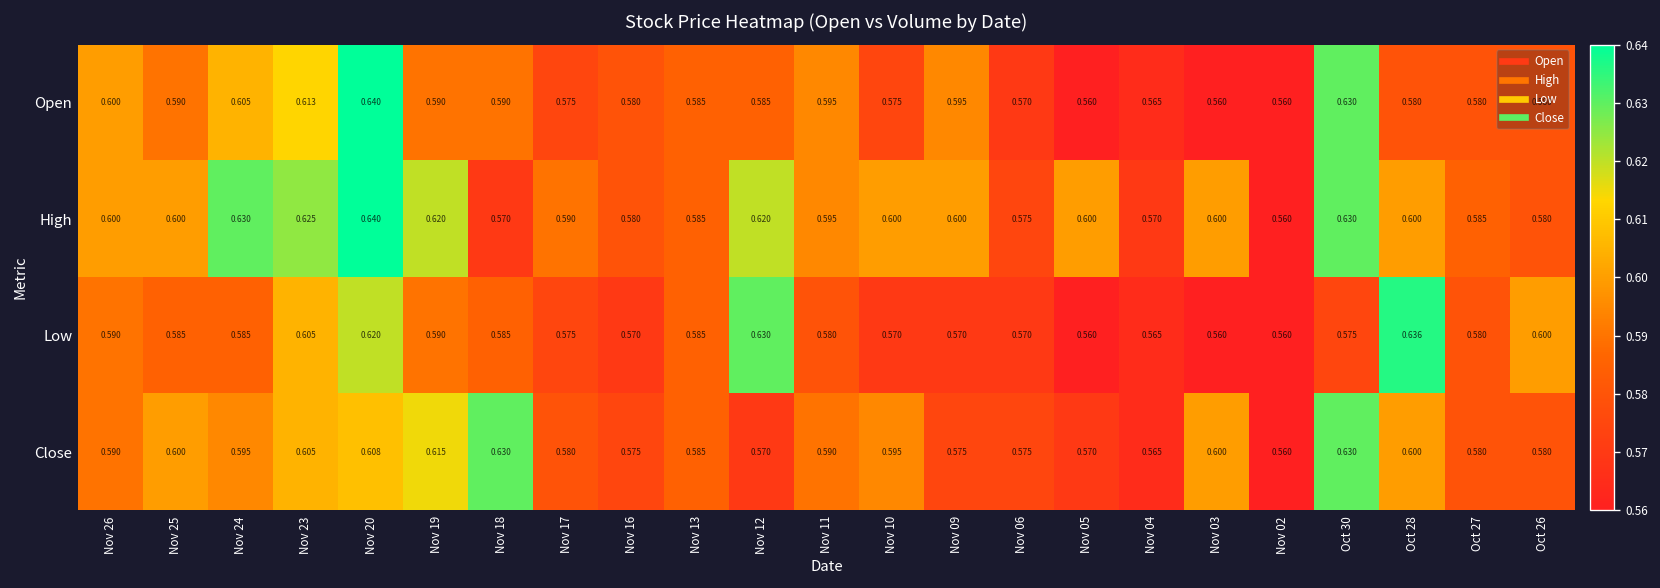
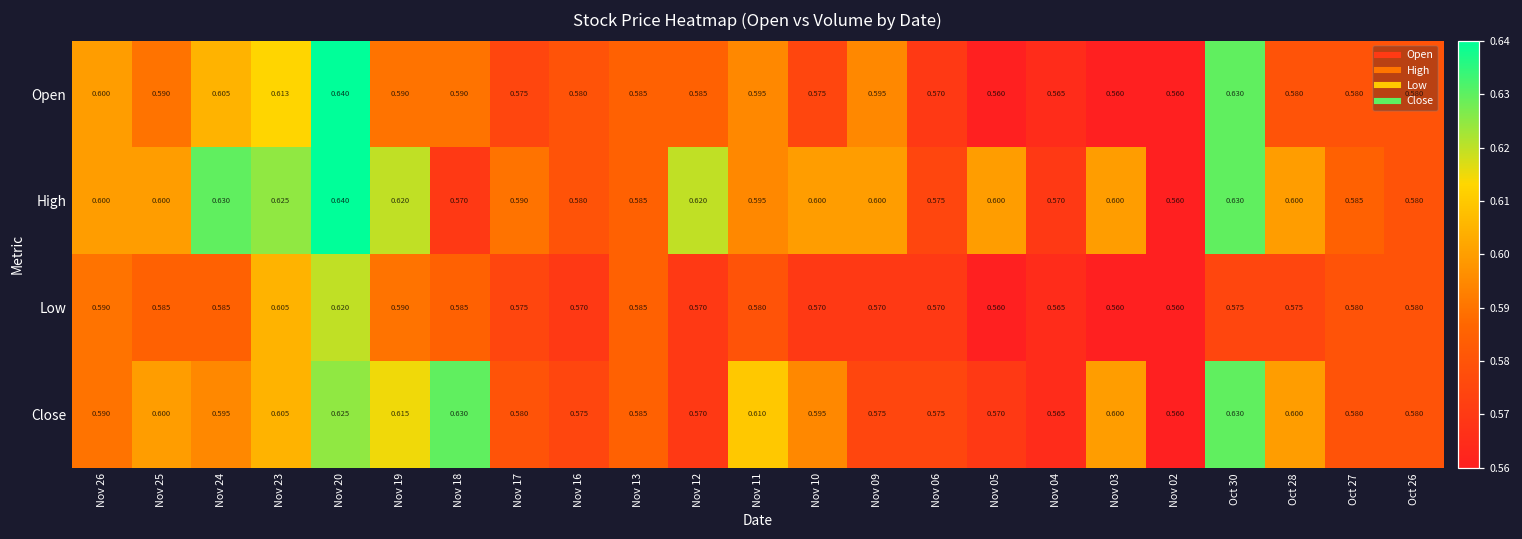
Low, Nov 12: 0.630 -> 0.570
Low, Oct 28: 0.636 -> 0.575
Low, Oct 26: 0.600 -> 0.580
Close, Nov 20: 0.608 -> 0.625
Close, Nov 11: 0.590 -> 0.610
